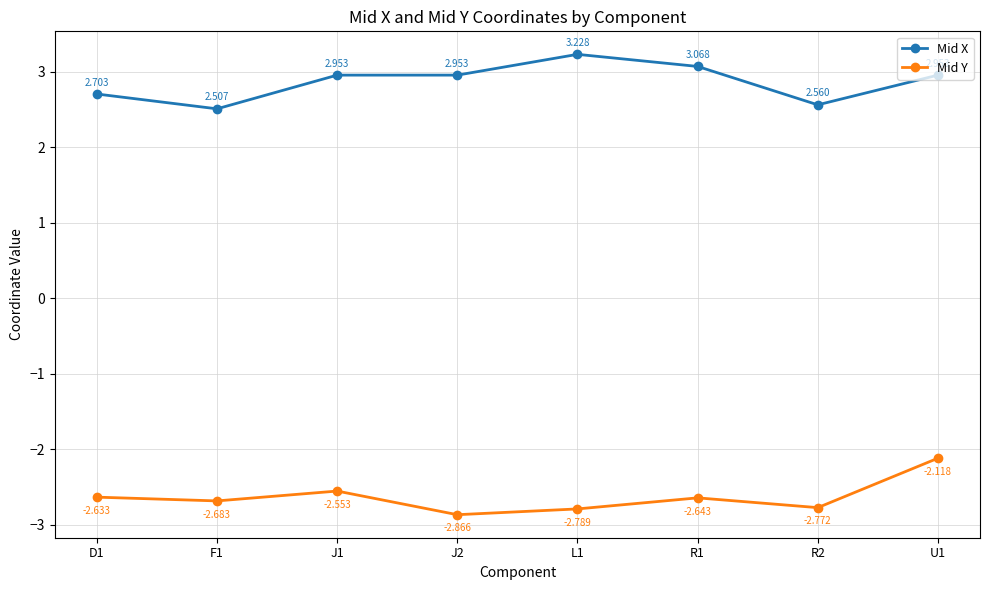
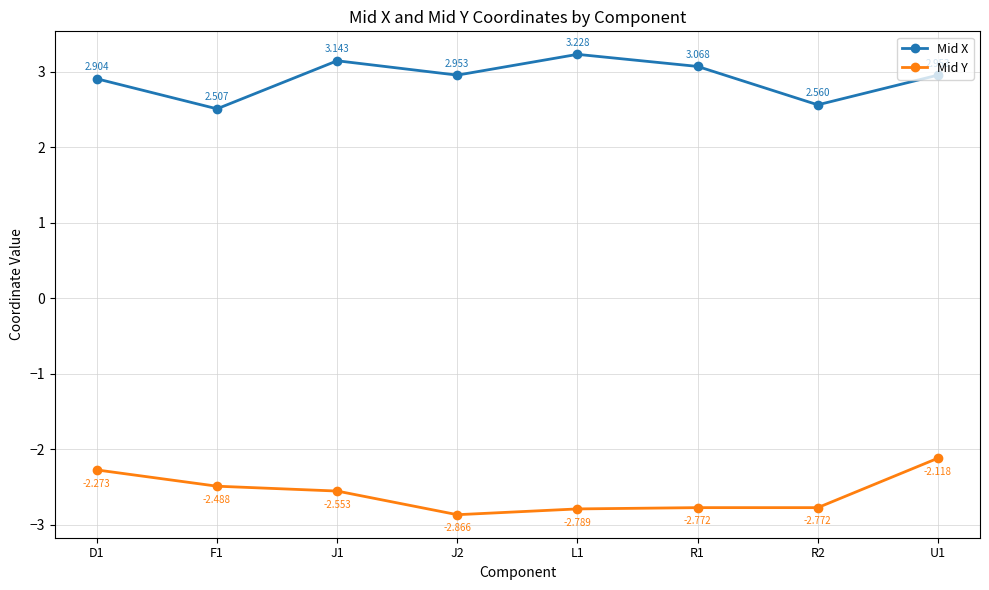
Mid X, D1: 2.703 -> 2.904
Mid Y, D1: -2.633 -> -2.273
Mid Y, F1: -2.683 -> -2.488
Mid X, J1: 2.953 -> 3.143
Mid Y, R1: -2.643 -> -2.772
